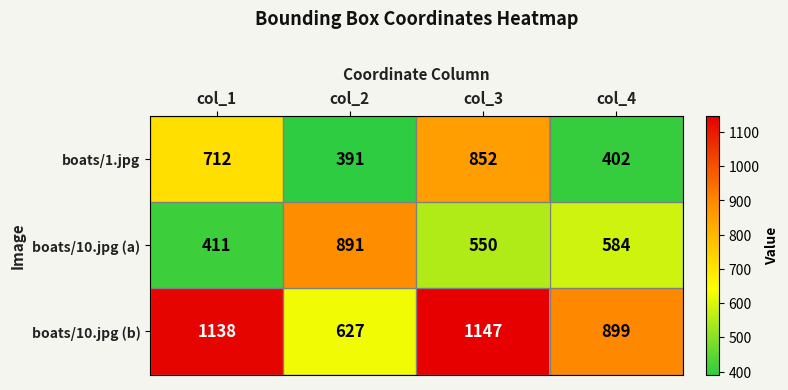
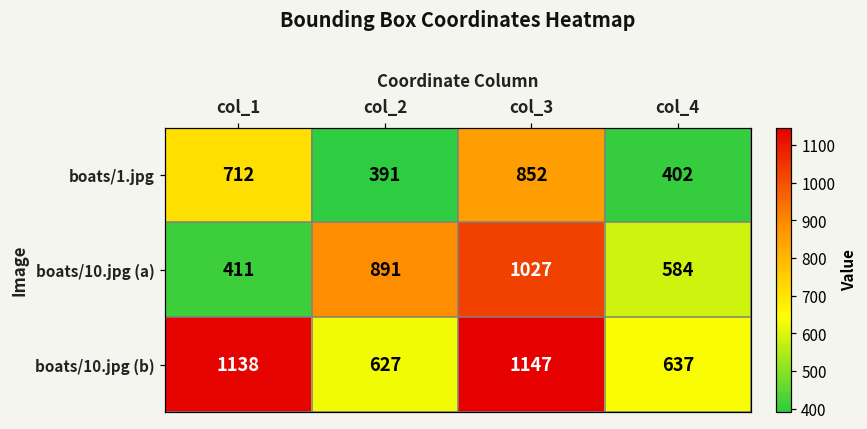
boats/10.jpg (a), col_3: 550 -> 1027
boats/10.jpg (b), col_4: 899 -> 637
